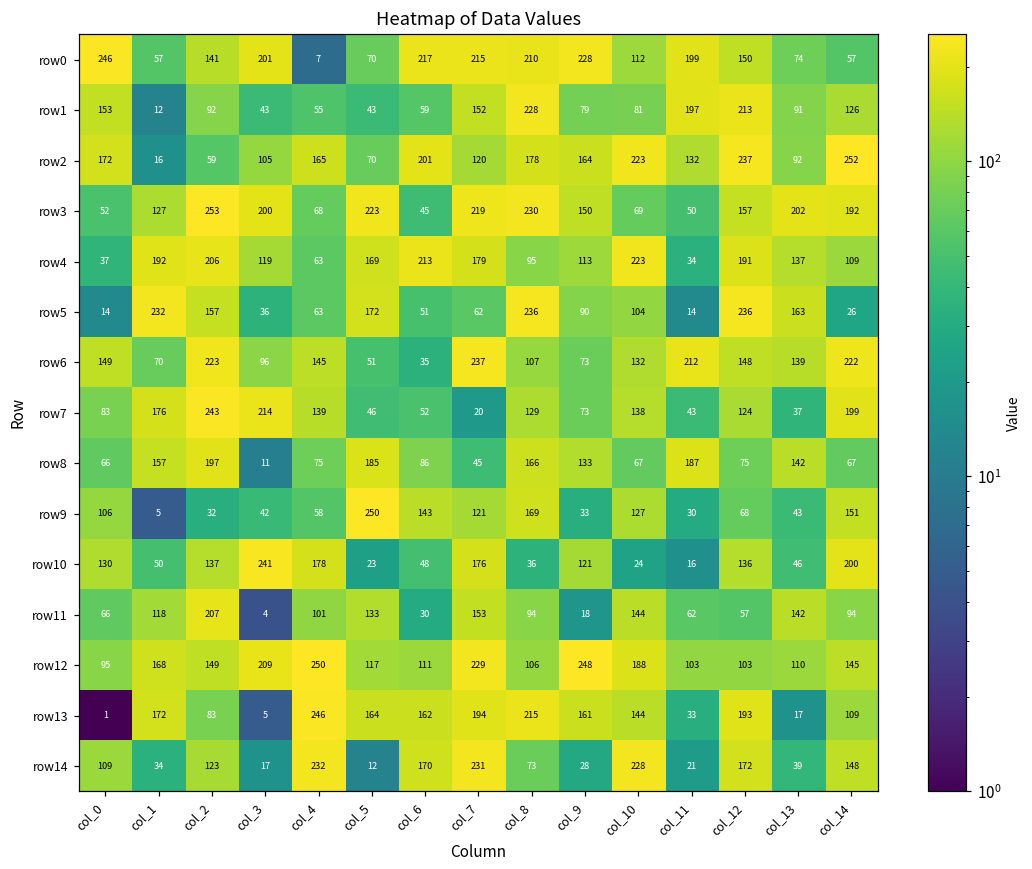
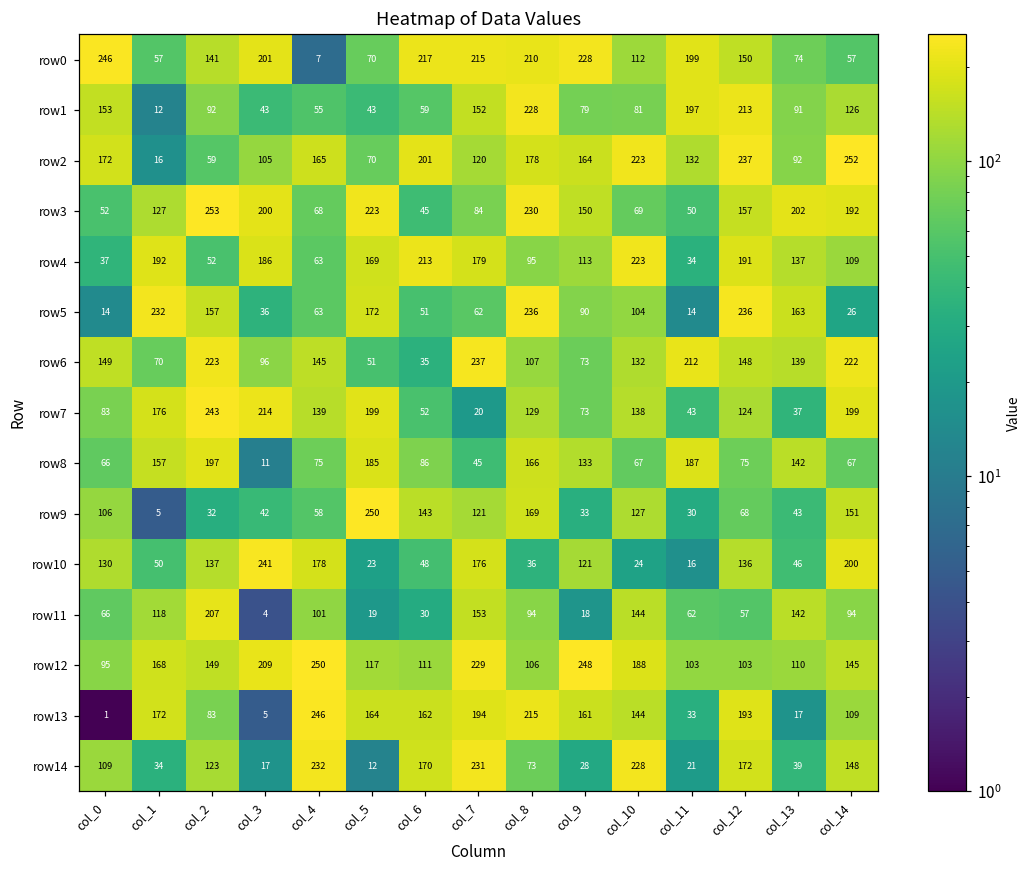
row3, col_7: 219 -> 84
row4, col_2: 206 -> 52
row4, col_3: 119 -> 186
row7, col_5: 46 -> 199
row11, col_5: 133 -> 19
